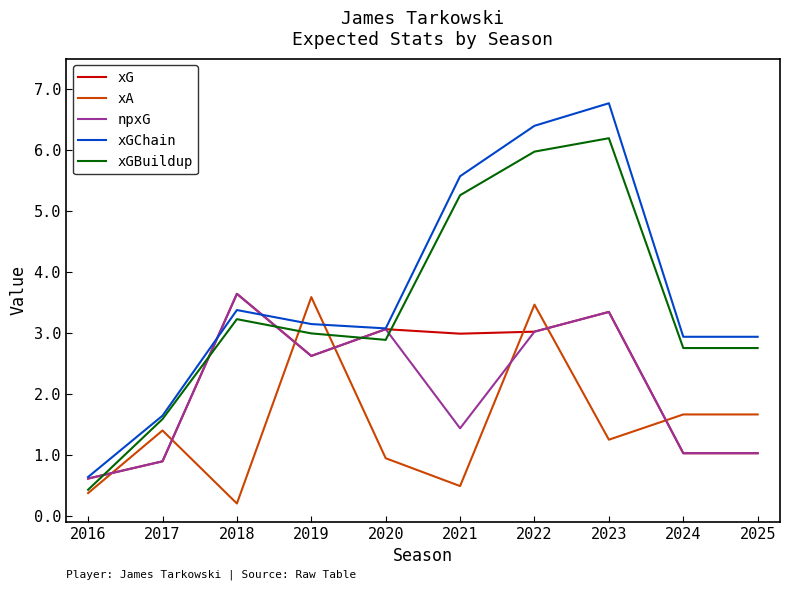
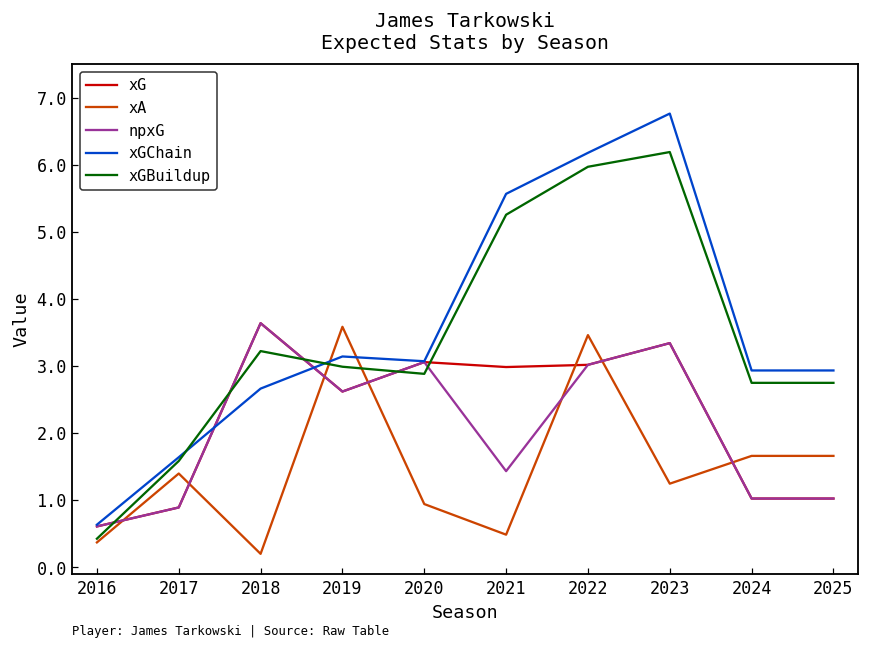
xGChain, 2018: 3.4 -> 2.7
xGChain, 2022: 6.4 -> 6.2
